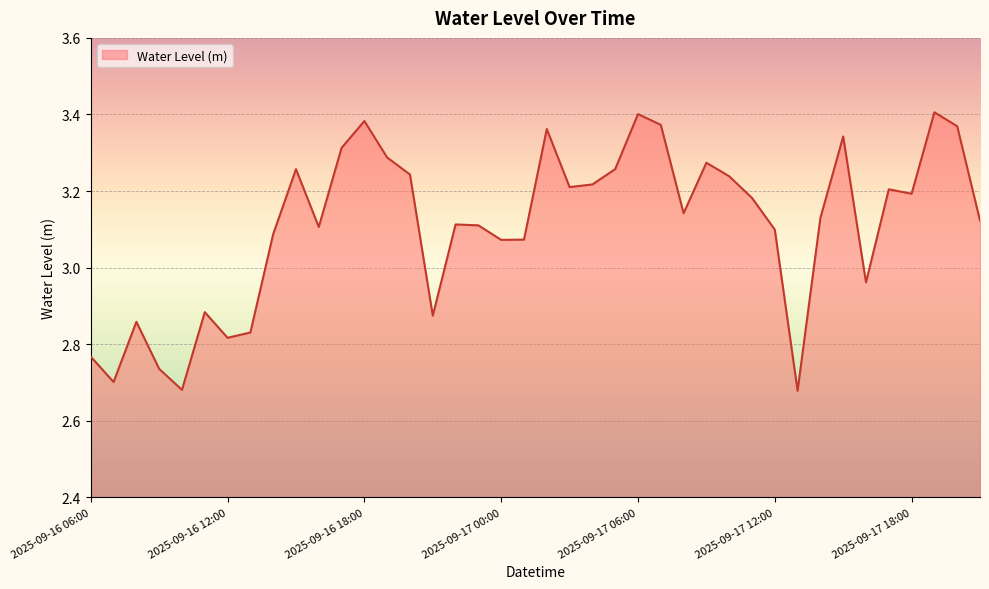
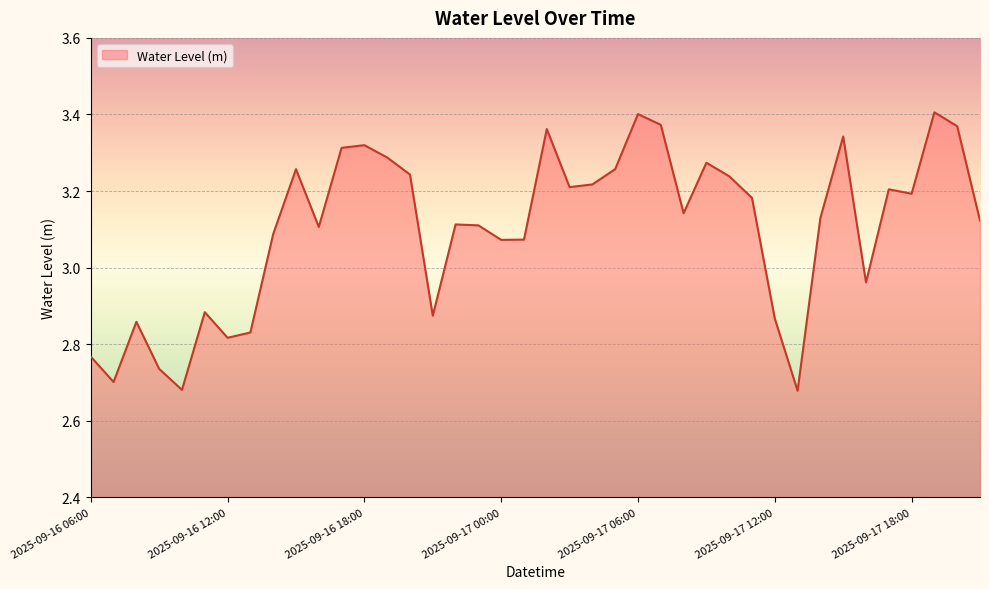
2025-09-16 18:00: 3.38 -> 3.32
2025-09-17 12:00: 3.10 -> 2.87
